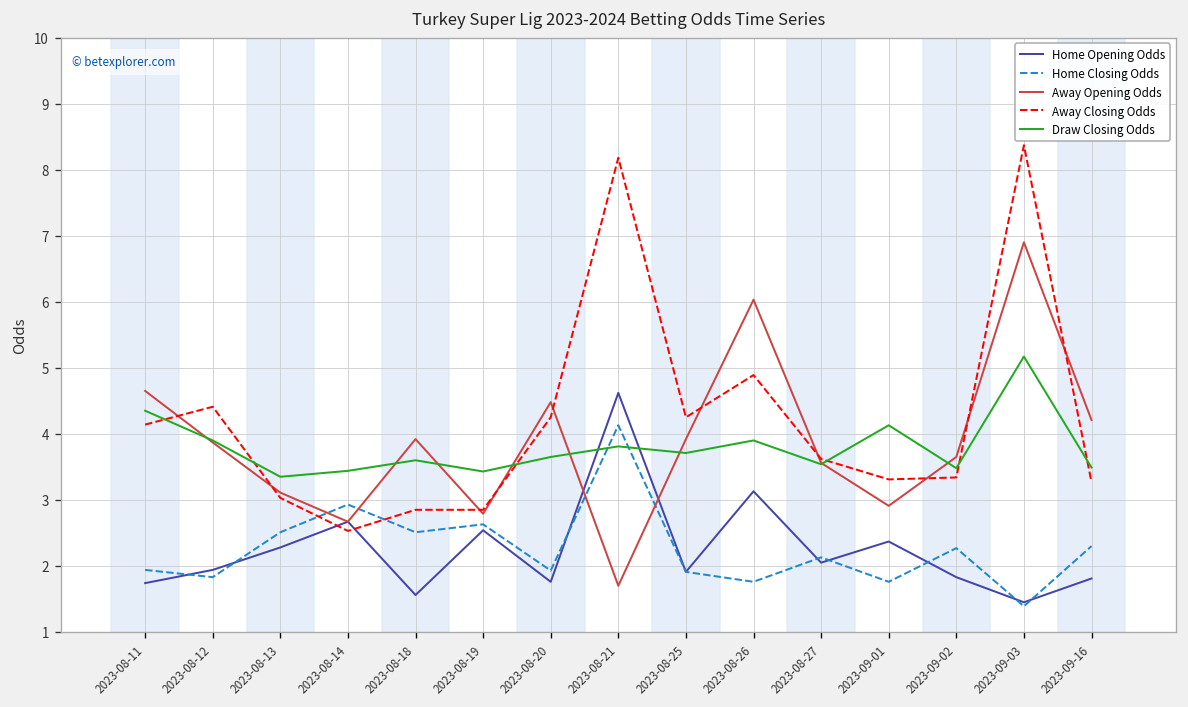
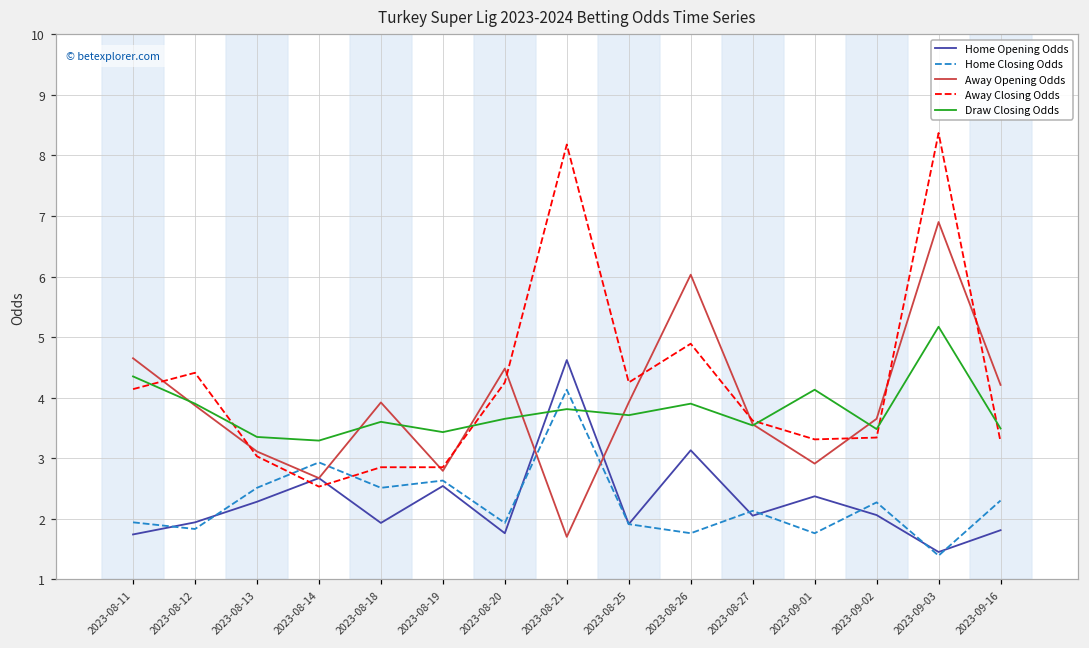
Draw Closing Odds, 2023-08-14: 3.4 -> 3.3
Home Opening Odds, 2023-08-18: 1.6 -> 1.9
Home Opening Odds, 2023-09-02: 1.8 -> 2.1
